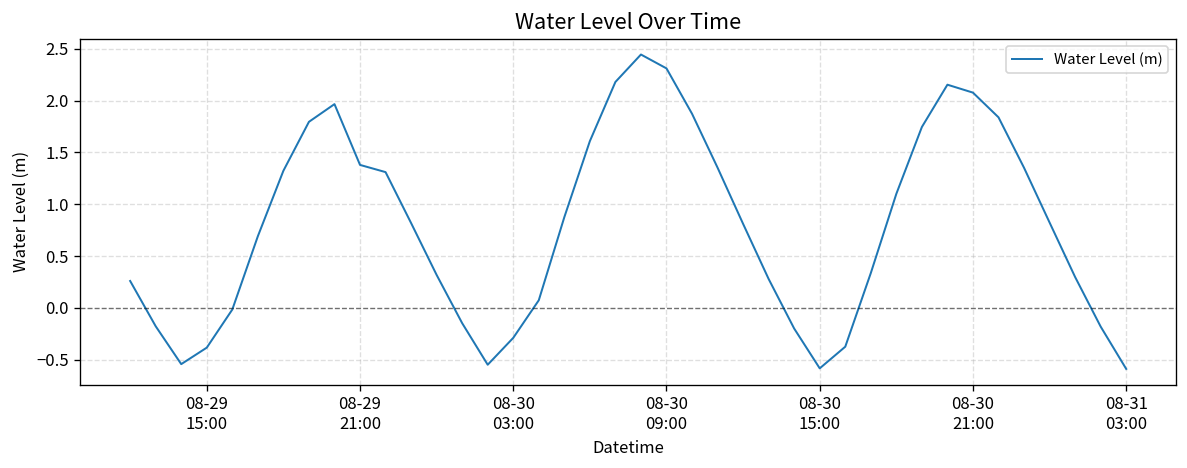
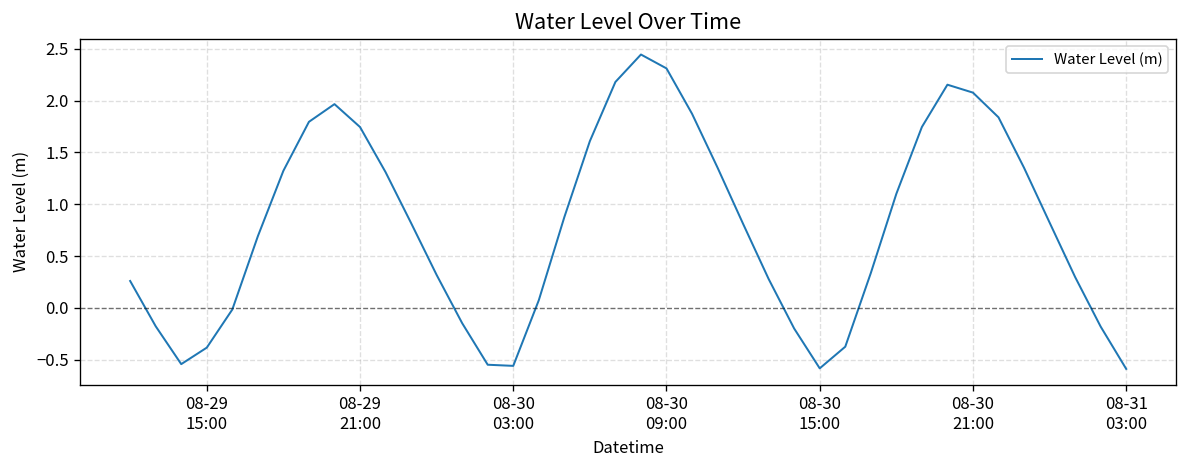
08-29 21:00: 1.4 -> 1.7
08-30 03:00: -0.3 -> -0.6
